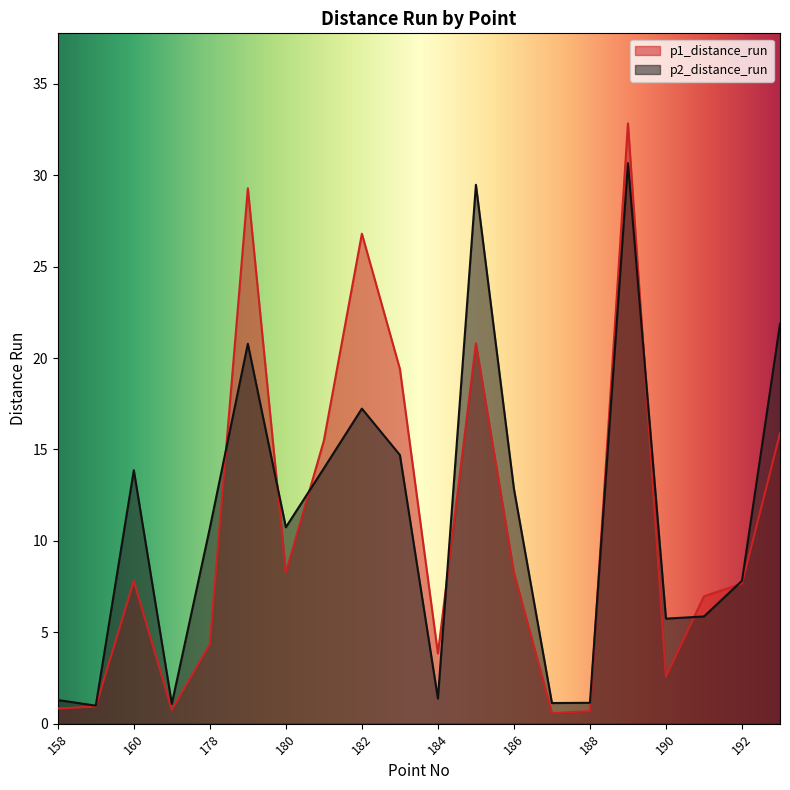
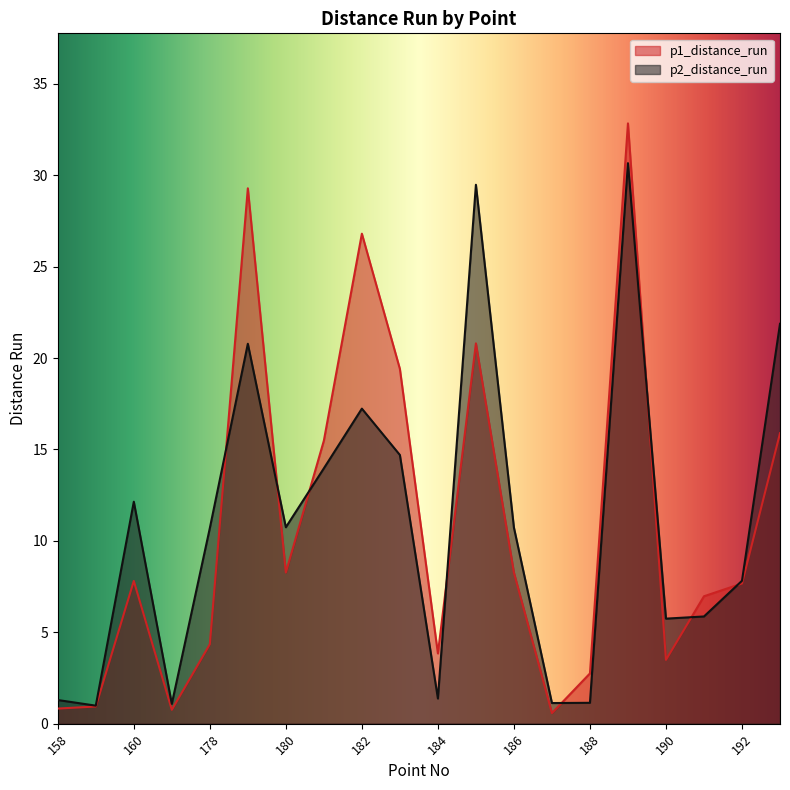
p2_distance_run, 160: 13.9 -> 12.1
p2_distance_run, 186: 12.9 -> 10.7
p1_distance_run, 188: 0.7 -> 2.7
p1_distance_run, 190: 2.6 -> 3.5
